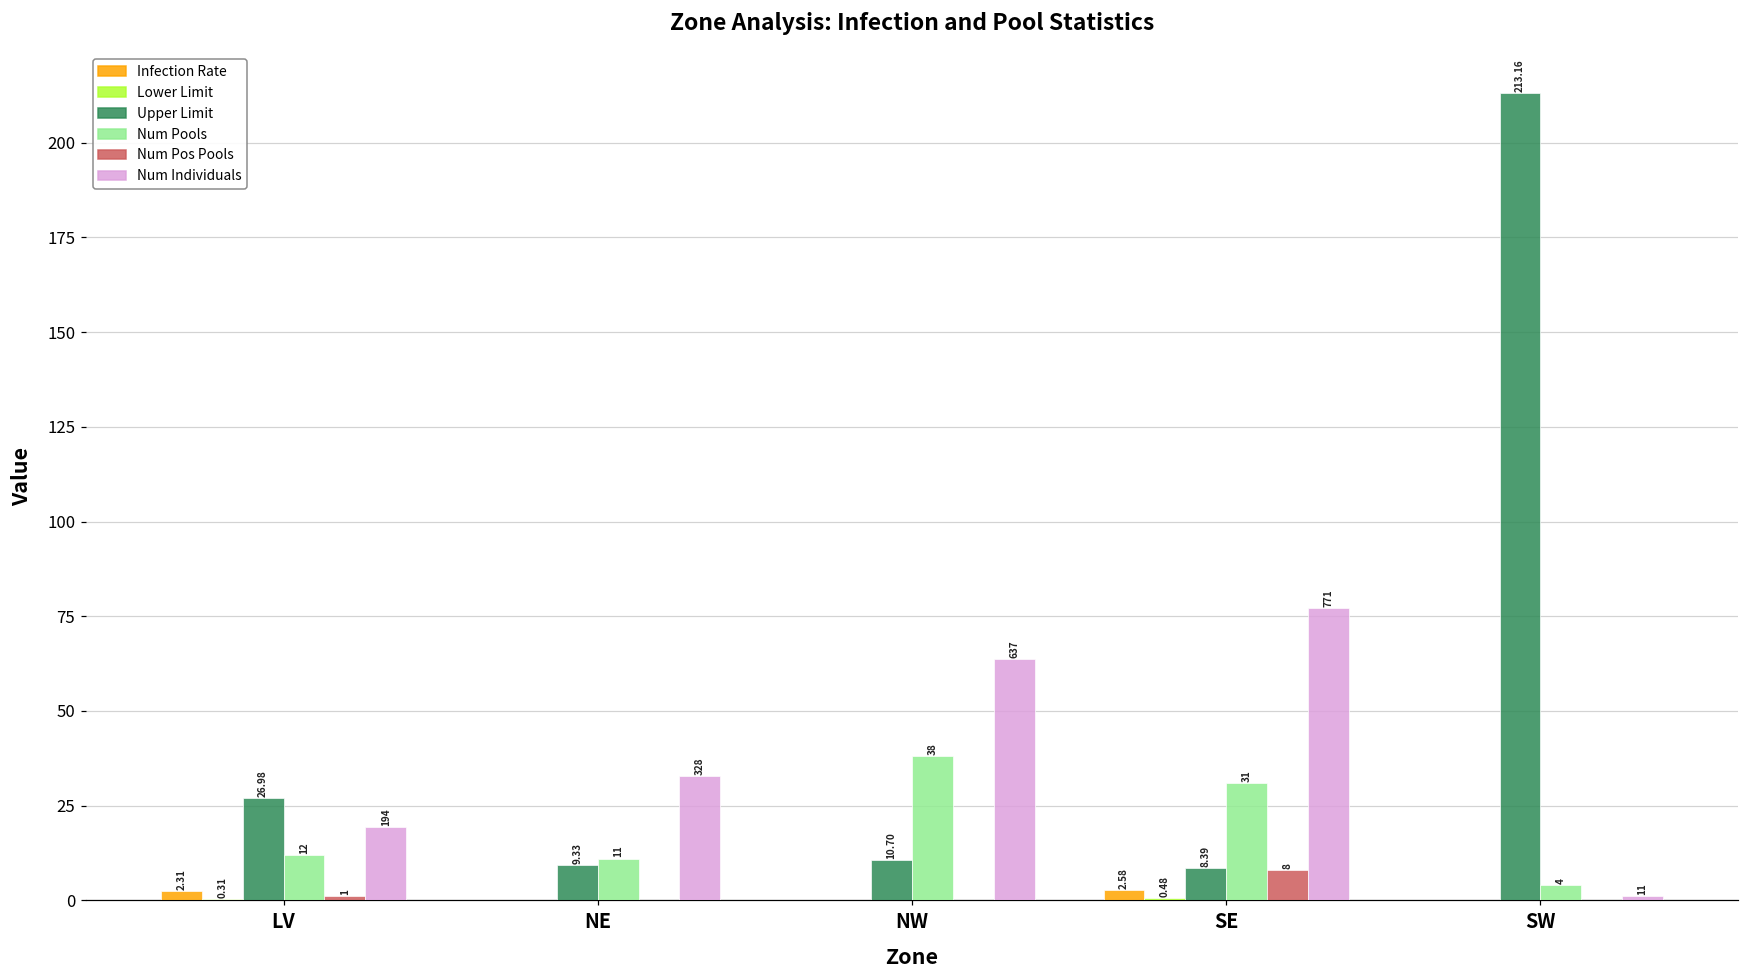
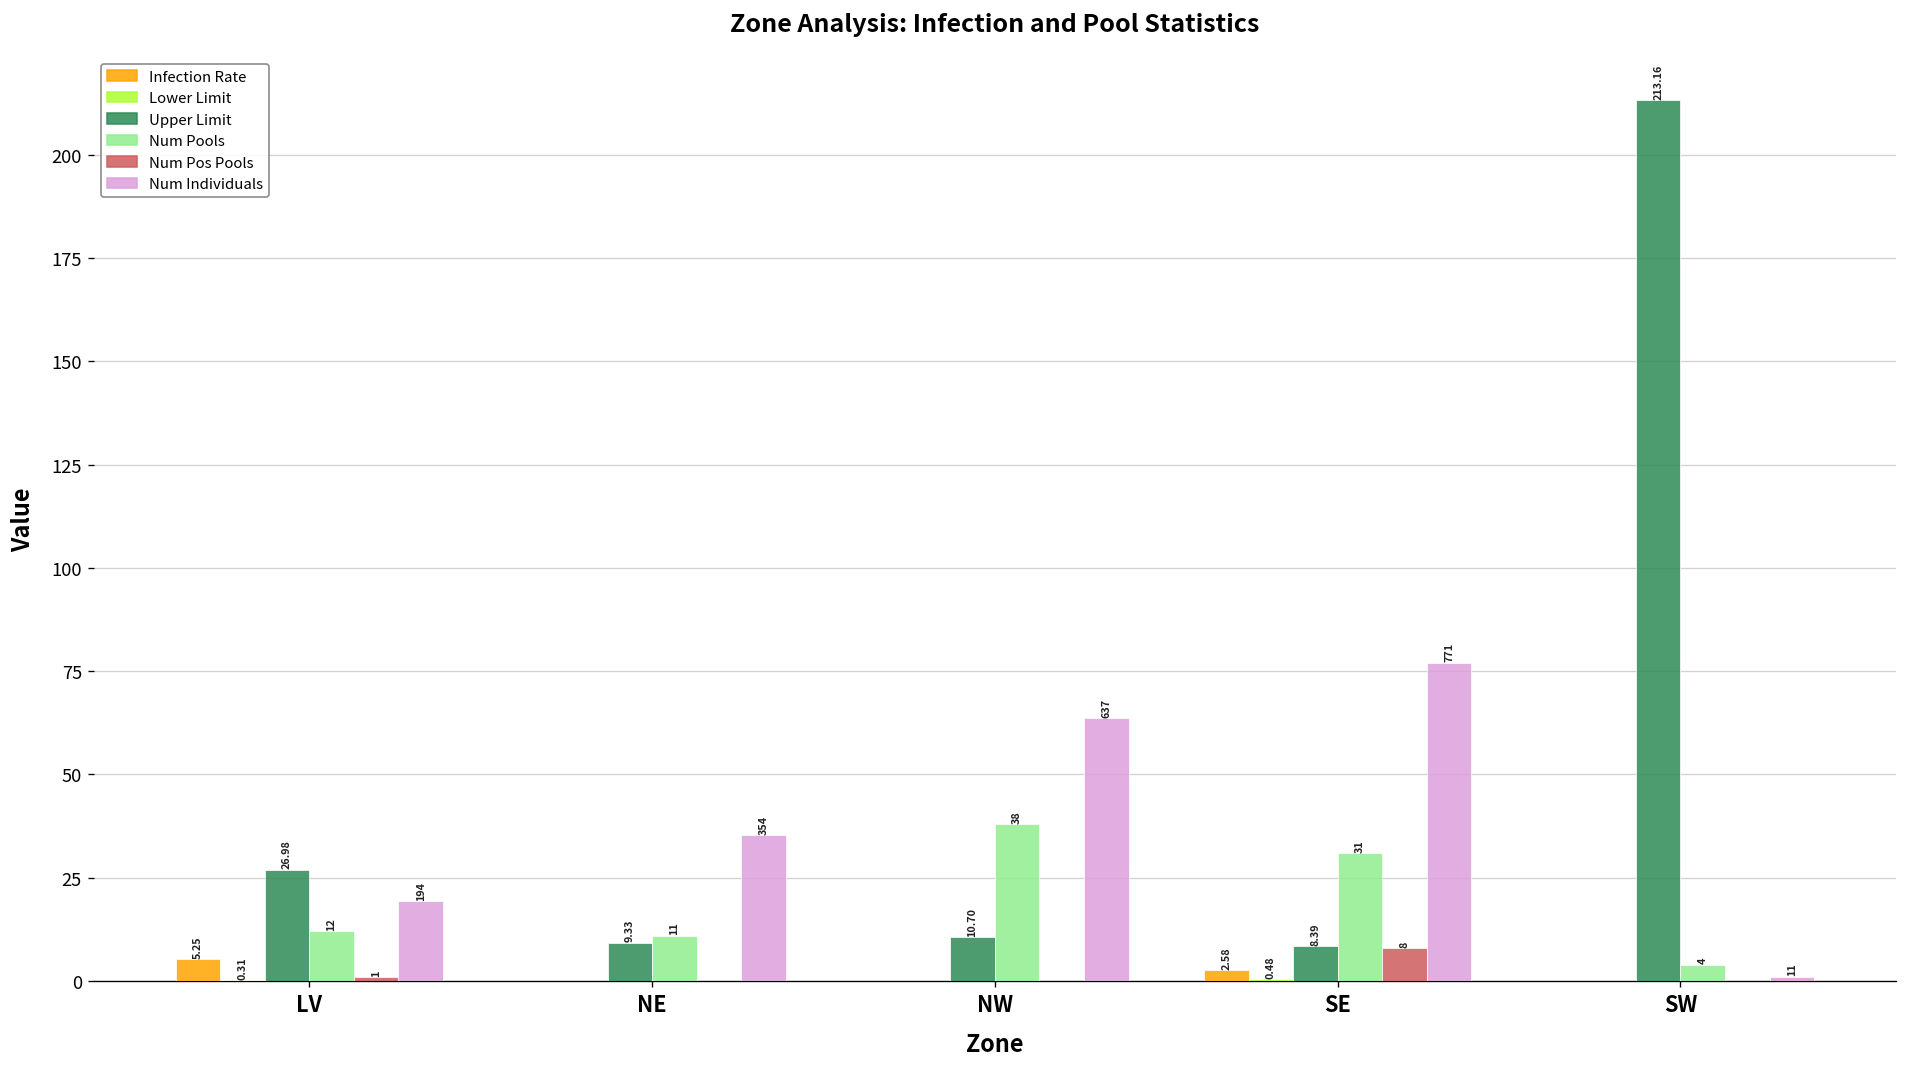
Infection Rate, LV: 2.31 -> 5.25
Num Individuals, NE: 328 -> 354
